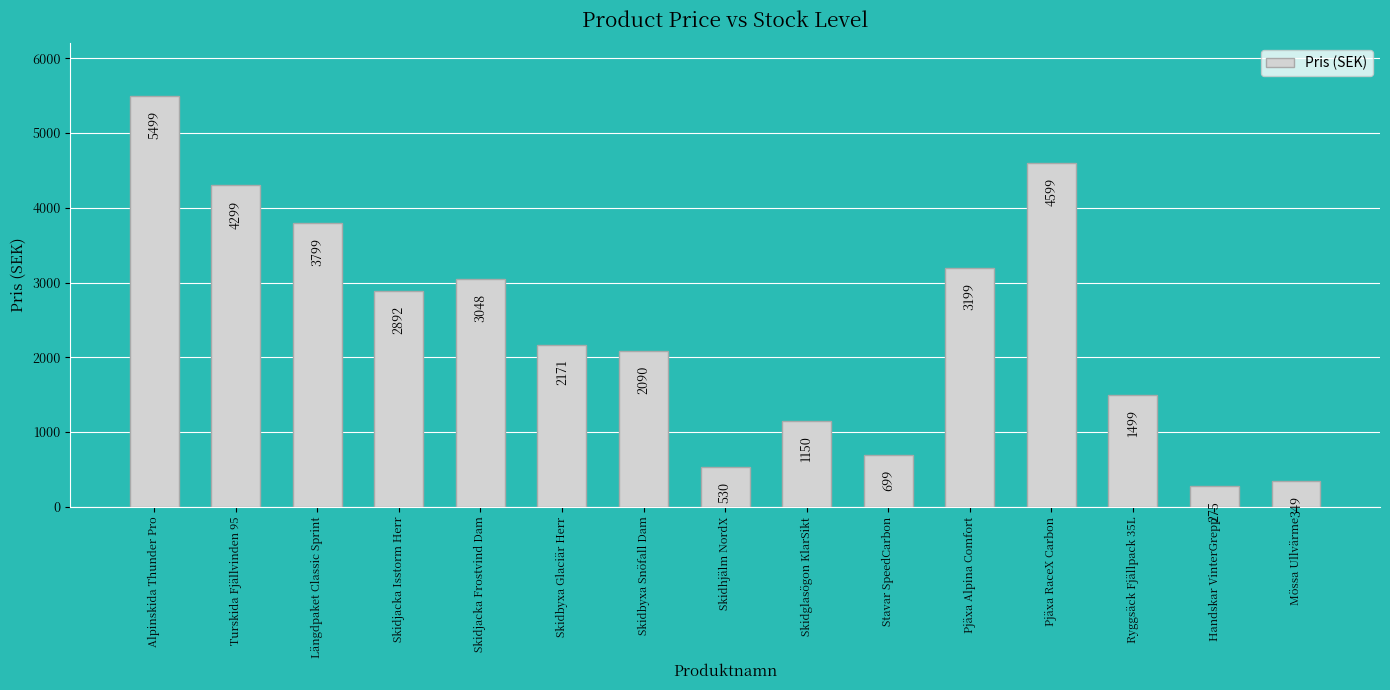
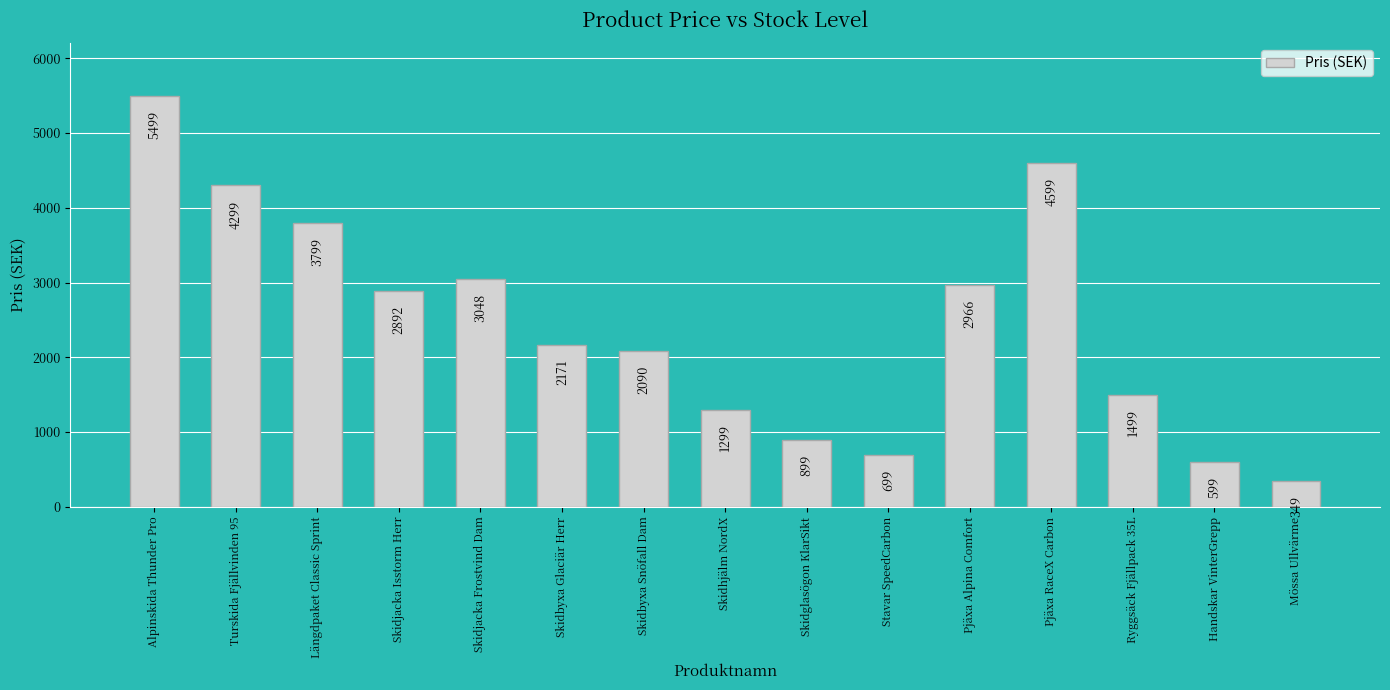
Skidhjälm NordX: 530 -> 1299
Skidglasögon KlarSikt: 1150 -> 899
Pjäxa Alpina Comfort: 3199 -> 2966
Handskar VinterGrepp: 275 -> 599
